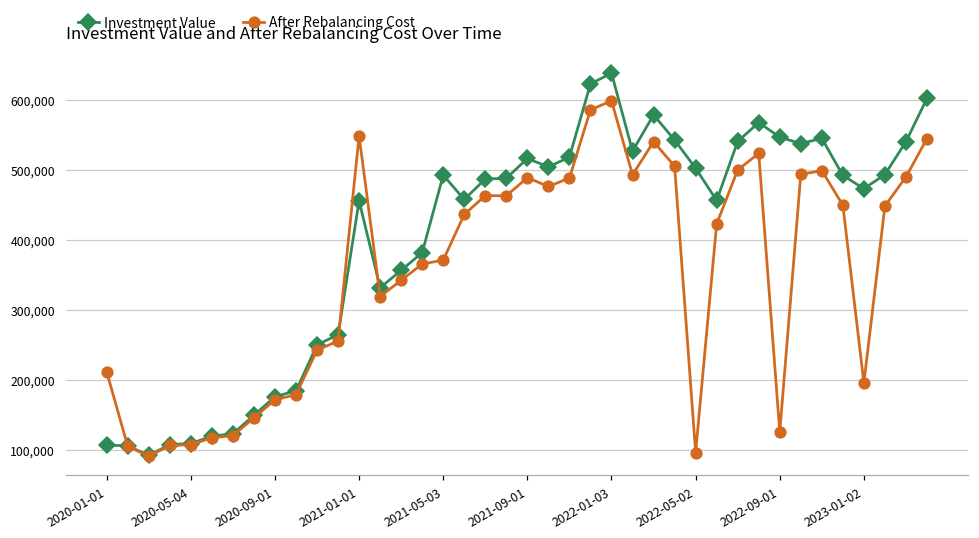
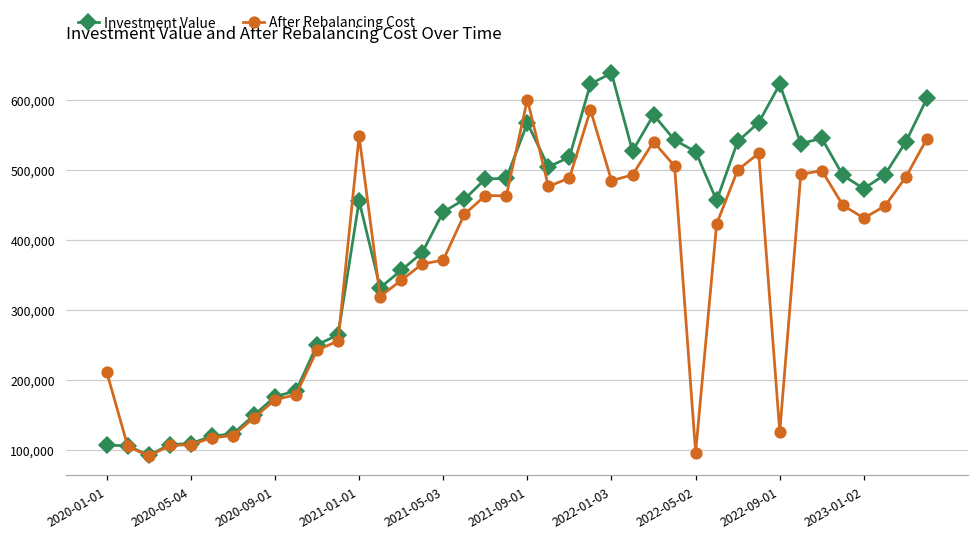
Investment Value, 2021-05-03: 490,000 -> 440,000
Investment Value, 2021-09-01: 520,000 -> 570,000
After Rebalancing Cost, 2021-09-01: 490,000 -> 600,000
After Rebalancing Cost, 2022-01-03: 600,000 -> 480,000
Investment Value, 2022-05-02: 500,000 -> 530,000
Investment Value, 2022-09-01: 550,000 -> 620,000
After Rebalancing Cost, 2023-01-02: 200,000 -> 430,000
